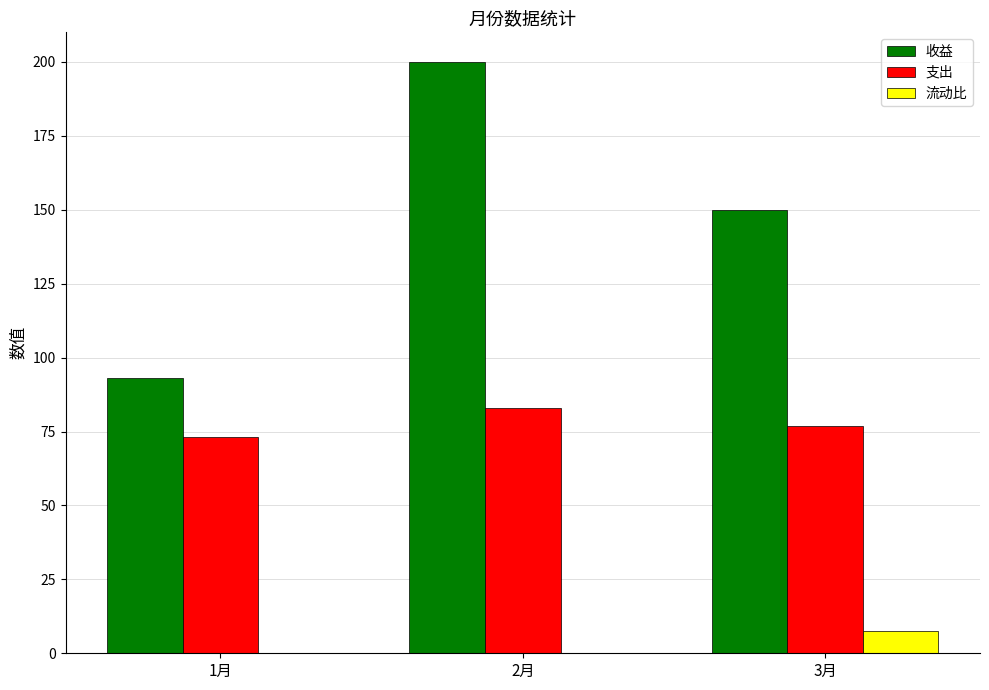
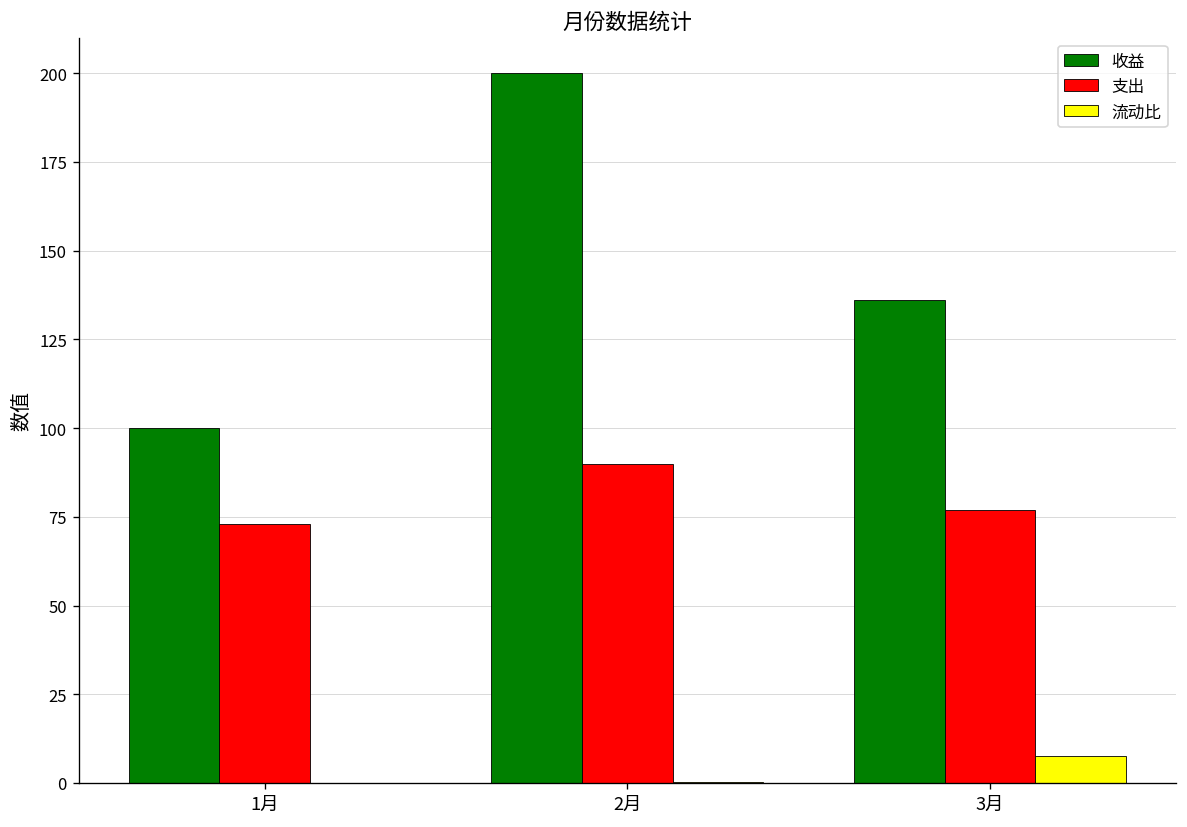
收益, 1月: 93 -> 100
支出, 2月: 83 -> 90
收益, 3月: 150 -> 136
